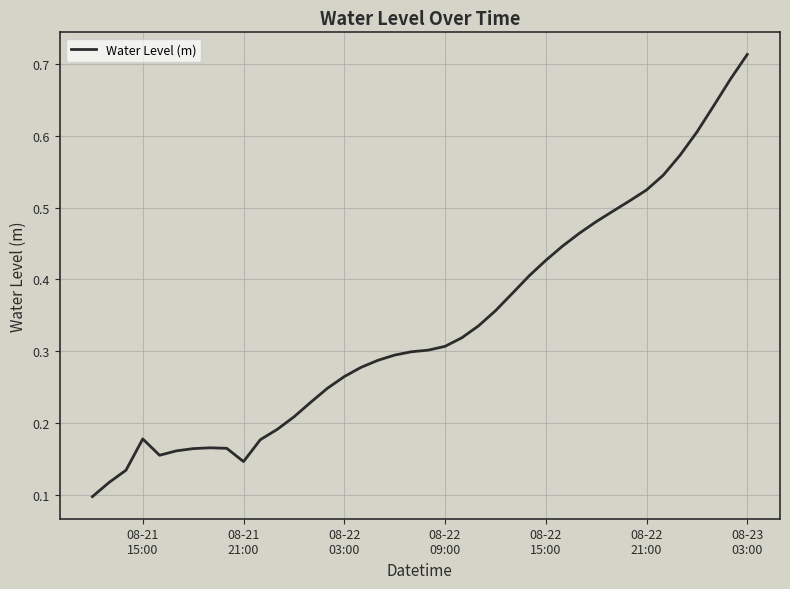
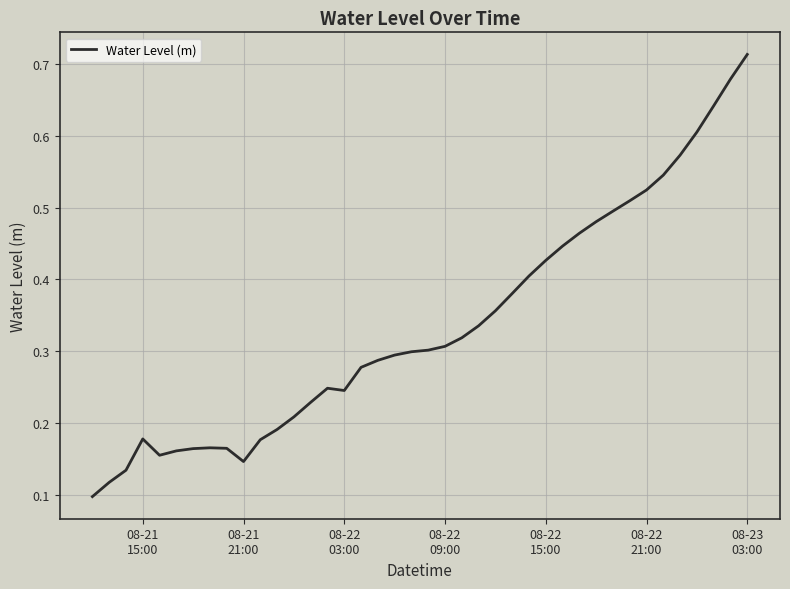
08-22 03:00: 0.26 -> 0.25
